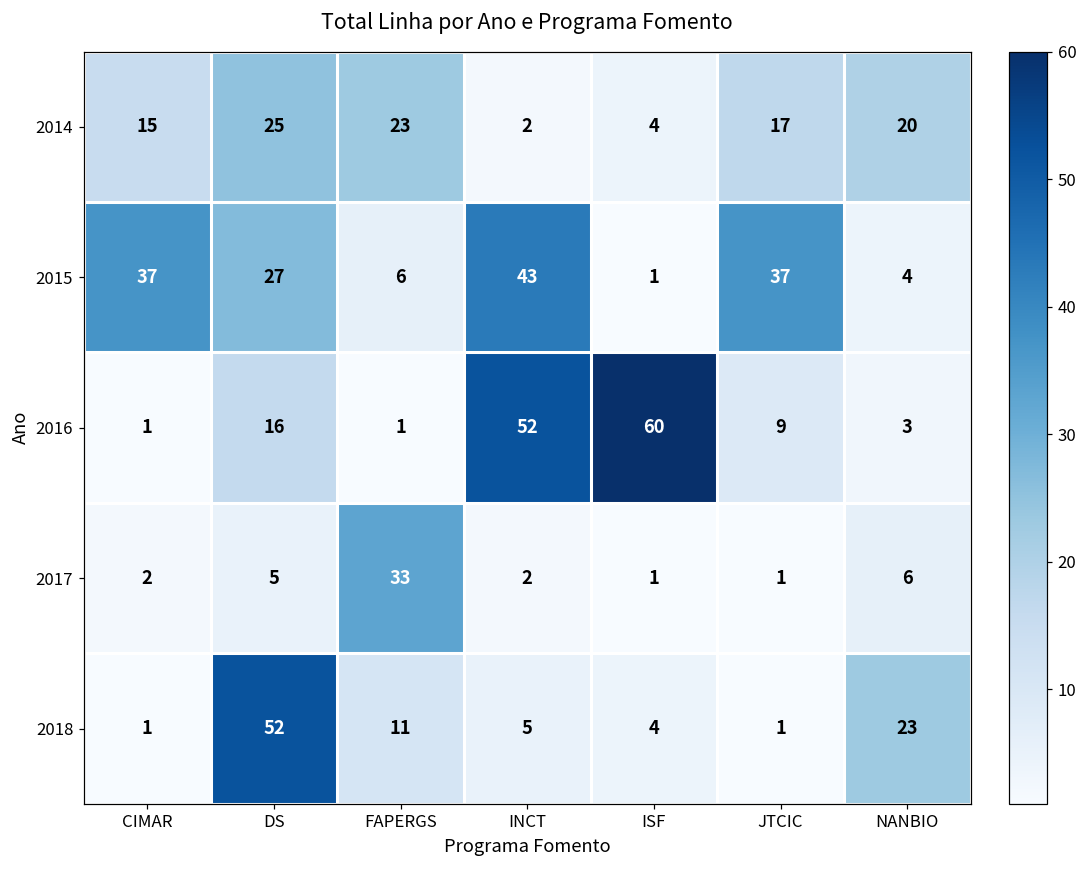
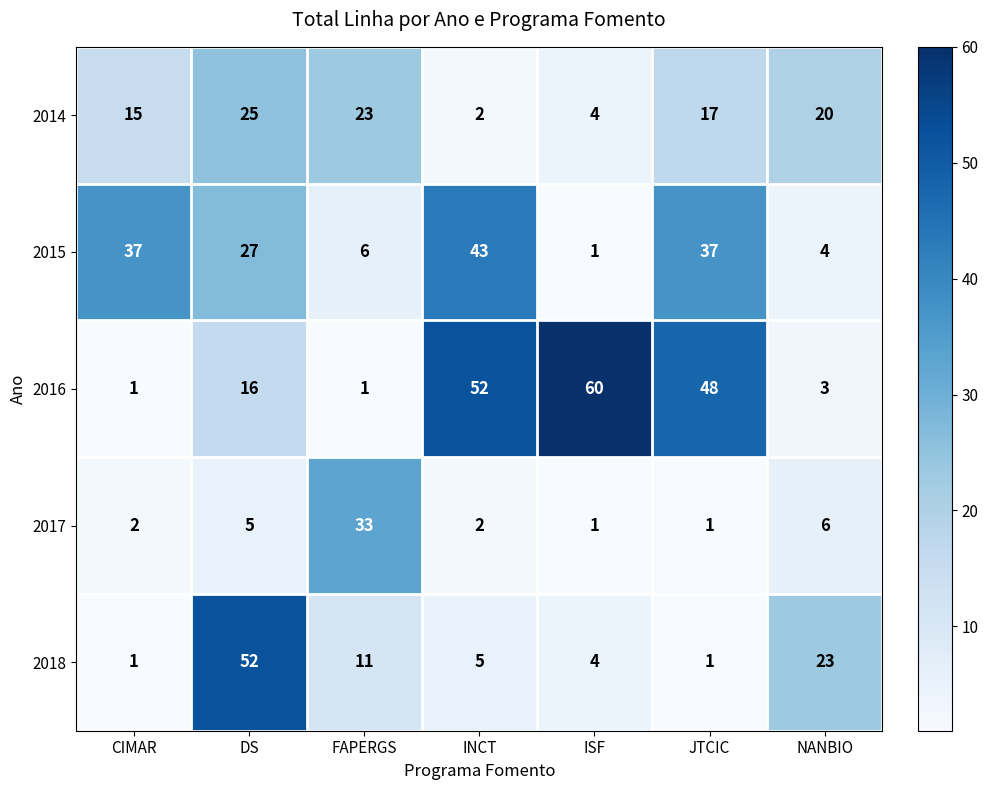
2016, JTCIC: 9 -> 48
